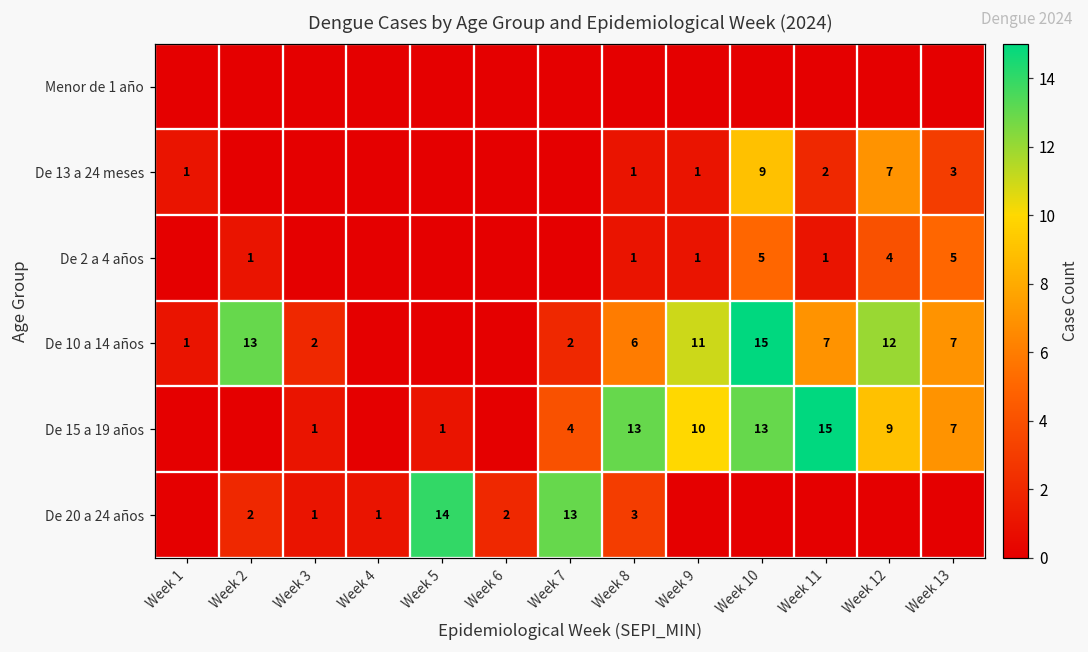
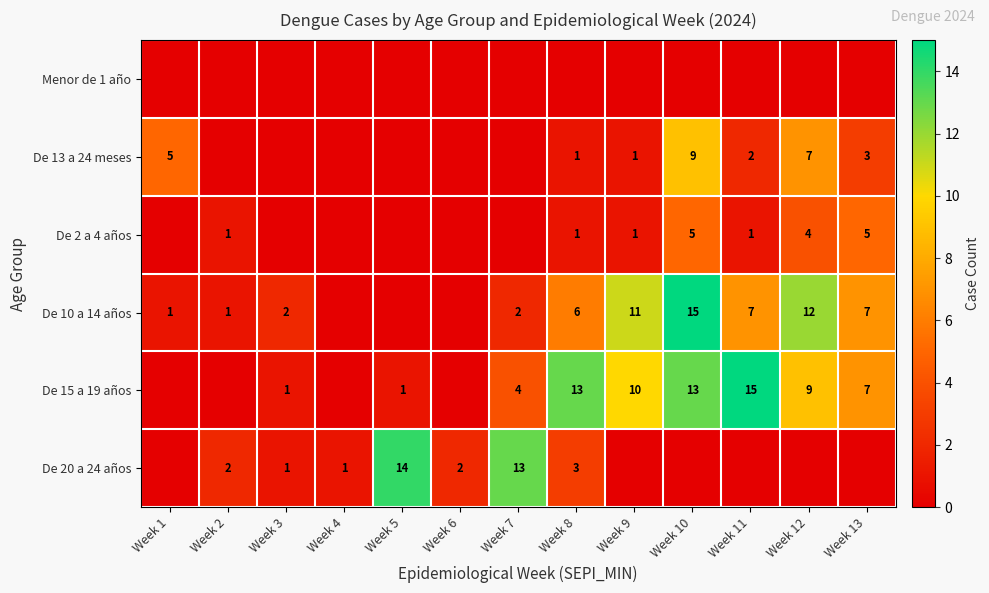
De 13 a 24 meses, Week 1: 1 -> 5
De 10 a 14 años, Week 2: 13 -> 1
